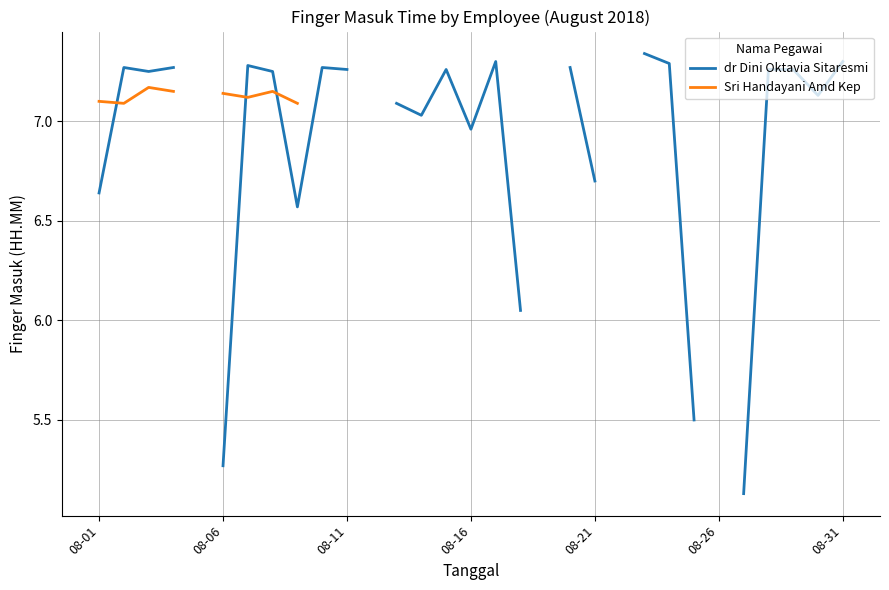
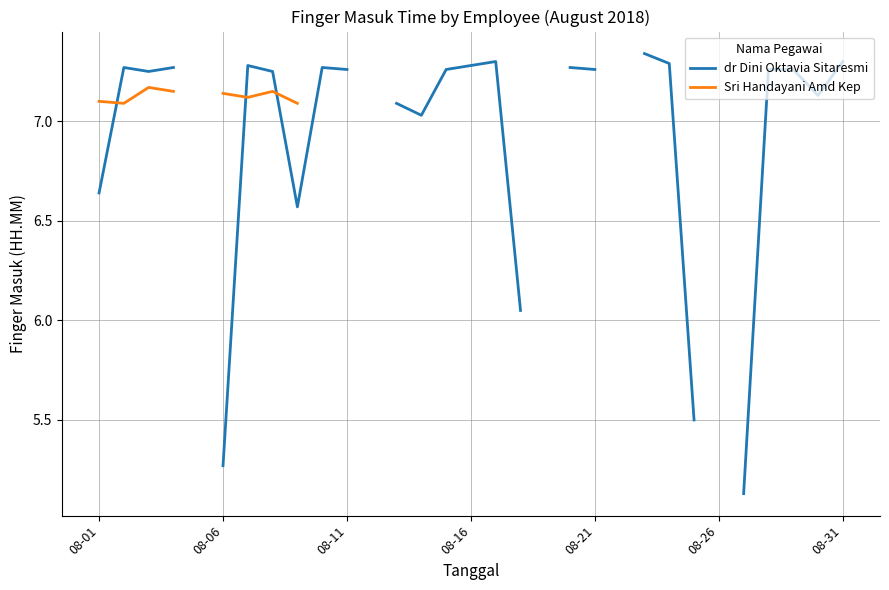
dr Dini Oktavia Sitaresmi, 08-16: 6.96 -> 7.28
dr Dini Oktavia Sitaresmi, 08-21: 6.70 -> 7.26
